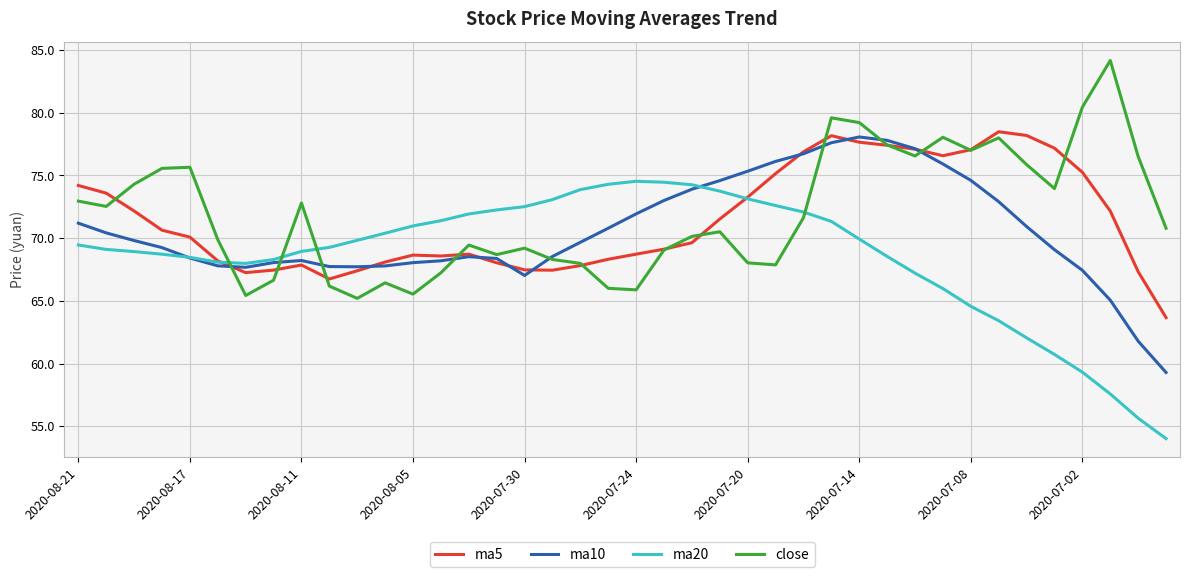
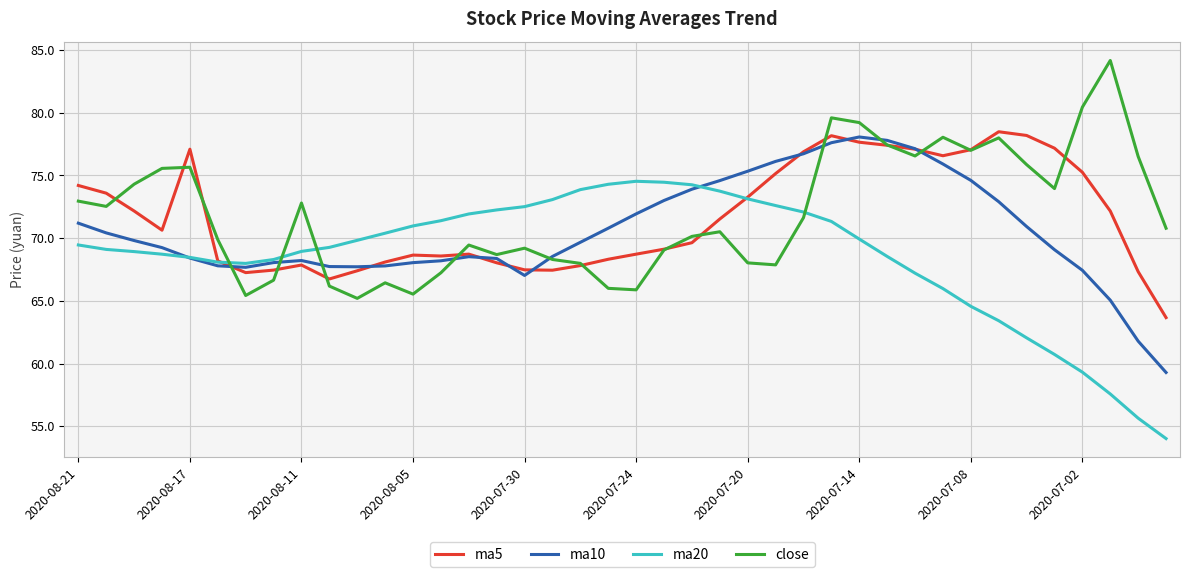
ma5, 2020-08-17: 70.1 -> 77.1
